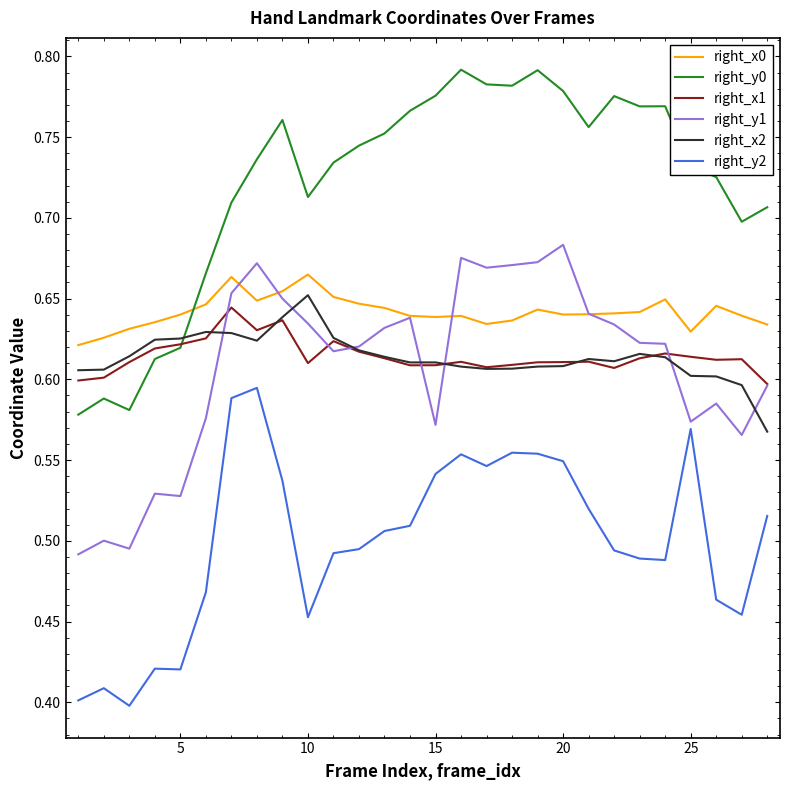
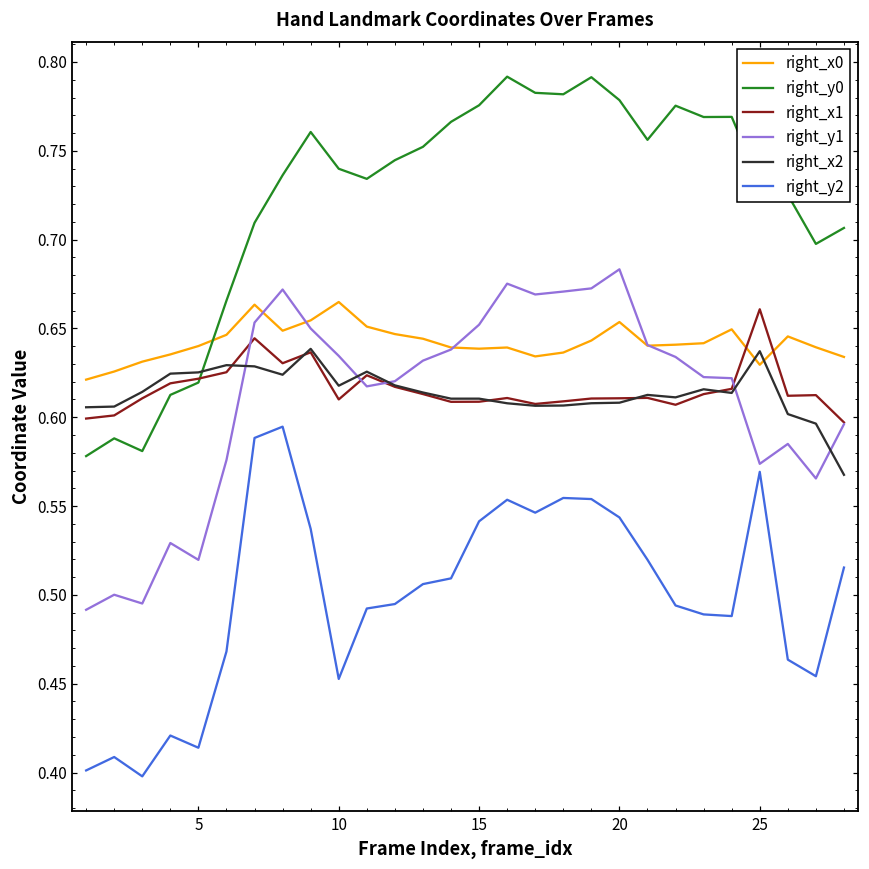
right_y1, 5: 0.528 -> 0.520
right_y2, 5: 0.420 -> 0.414
right_y0, 10: 0.713 -> 0.740
right_x2, 10: 0.652 -> 0.618
right_y1, 15: 0.572 -> 0.652
right_x0, 20: 0.640 -> 0.654
right_y2, 20: 0.549 -> 0.544
right_x1, 25: 0.614 -> 0.661
right_x2, 25: 0.602 -> 0.637
